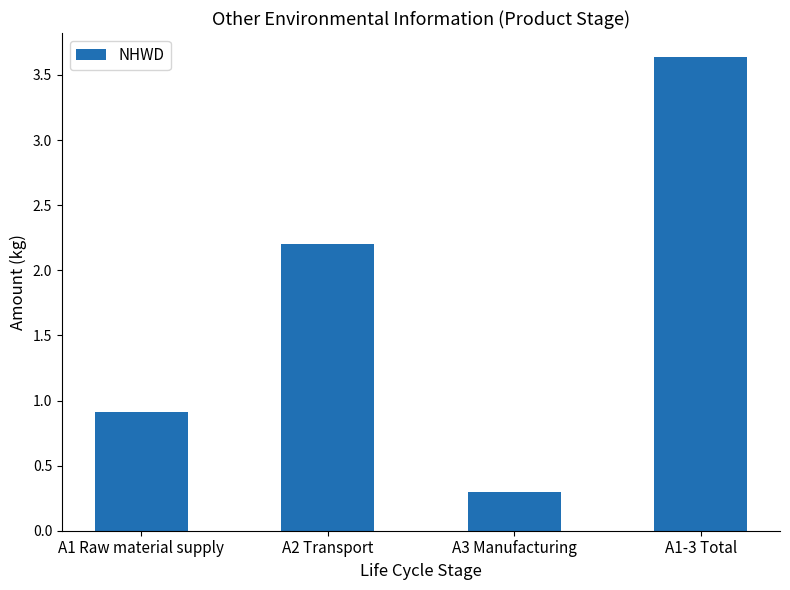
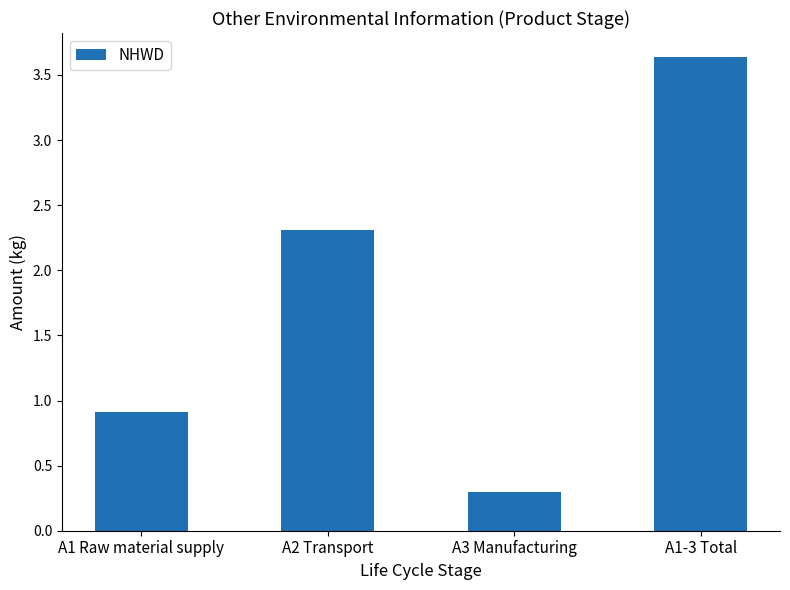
A2 Transport: 2.20 -> 2.31
